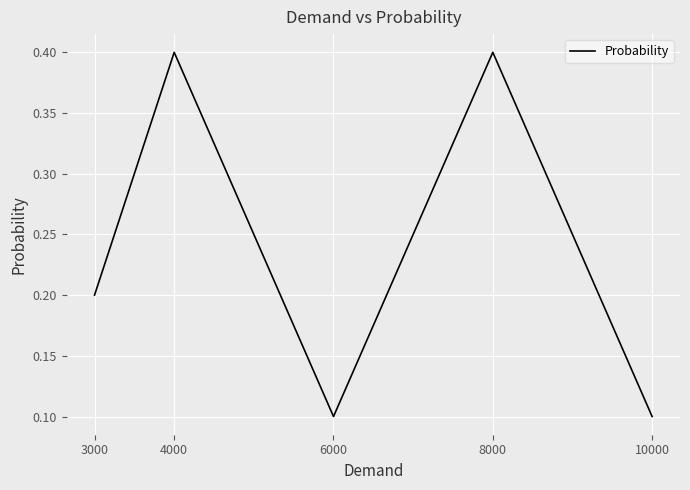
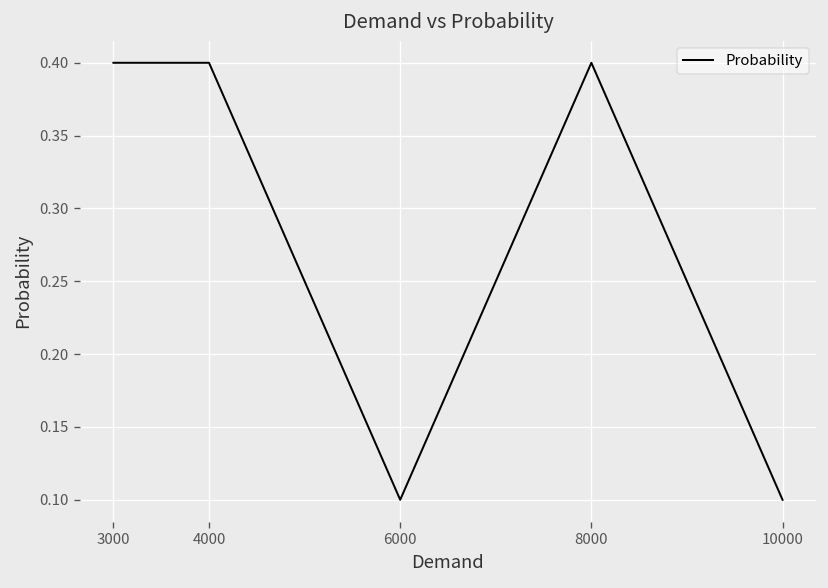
3000: 0.2 -> 0.4
